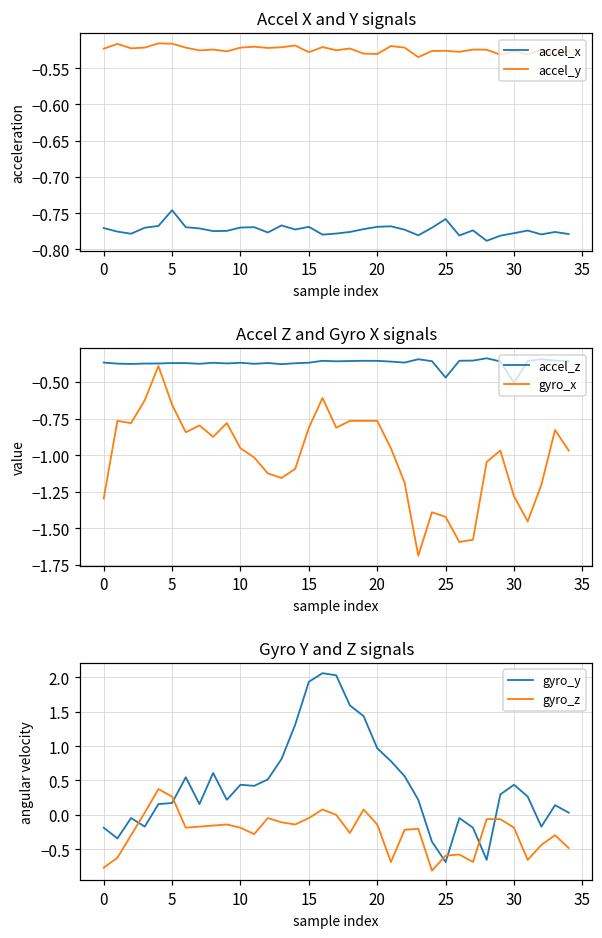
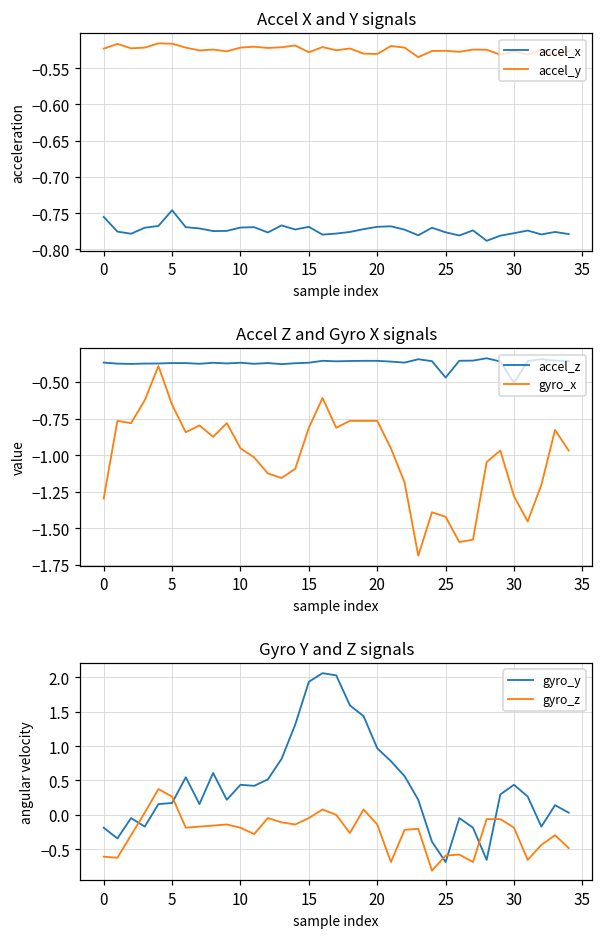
Accel X and Y signals, accel_x, 0: -0.77 -> -0.76
Accel X and Y signals, accel_x, 25: -0.76 -> -0.78
Gyro Y and Z signals, gyro_z, 0: -0.8 -> -0.6
